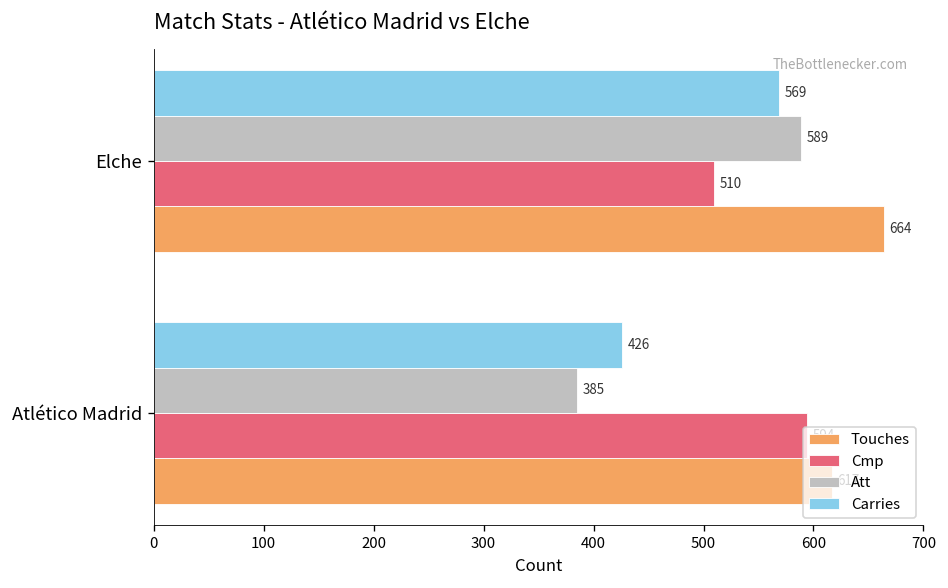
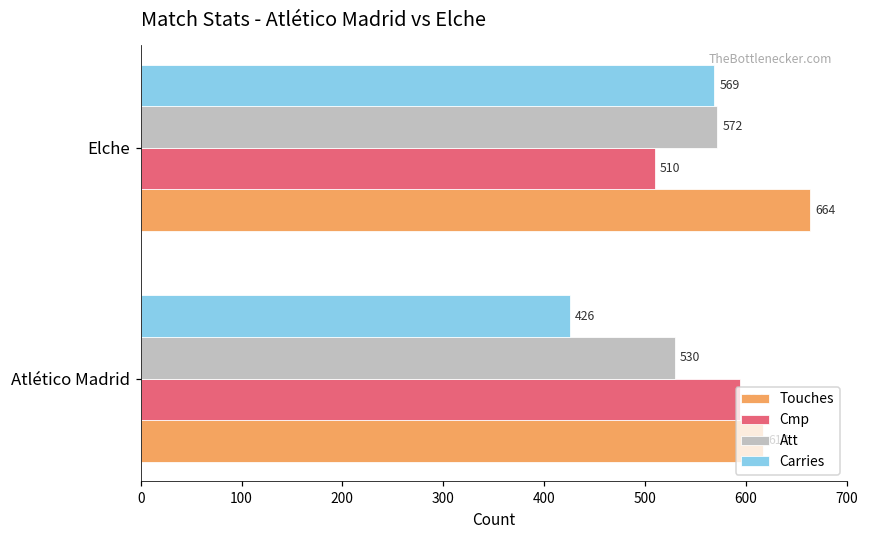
Att, Elche: 589 -> 572
Att, Atlético Madrid: 385 -> 530
